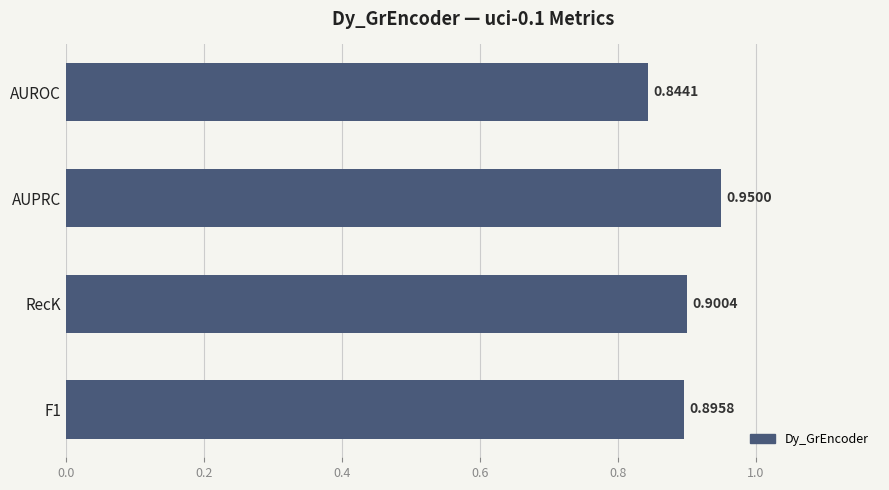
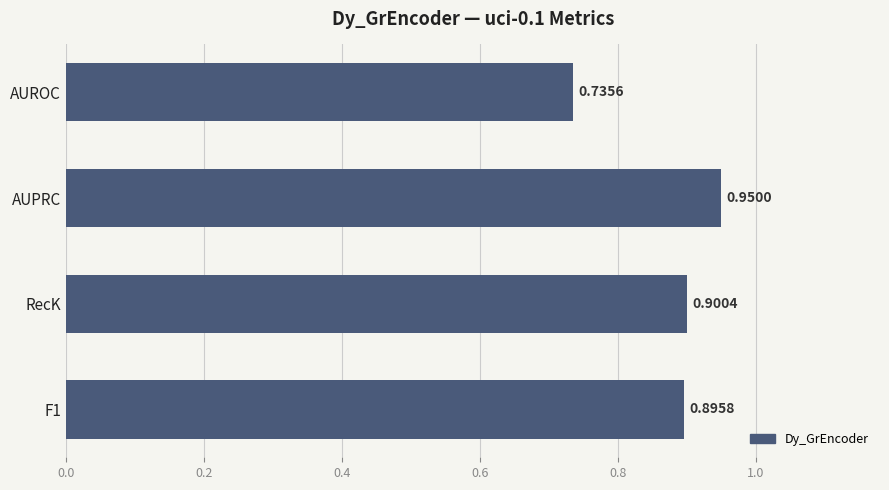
AUROC: 0.8441 -> 0.7356
